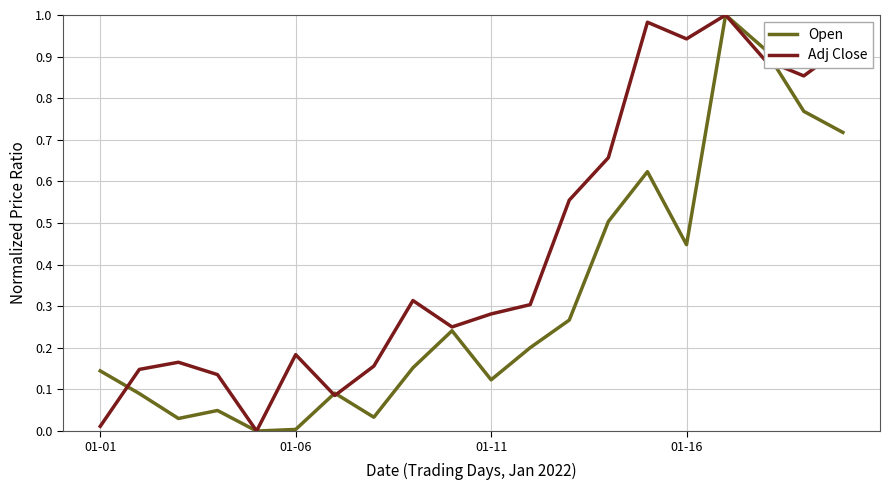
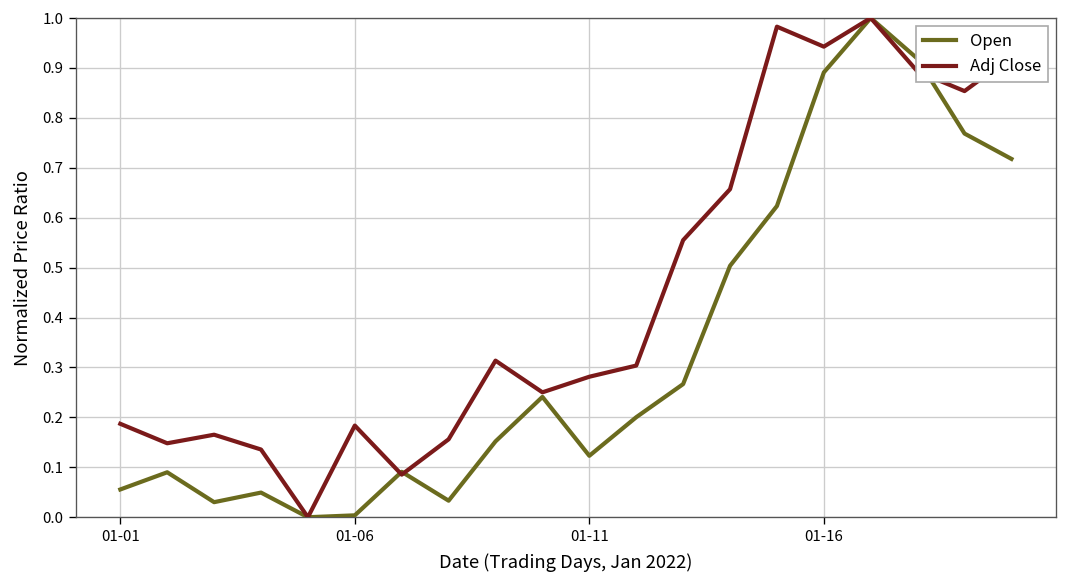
Open, 01-01: 0.14 -> 0.06
Adj Close, 01-01: 0.01 -> 0.19
Open, 01-16: 0.45 -> 0.89
